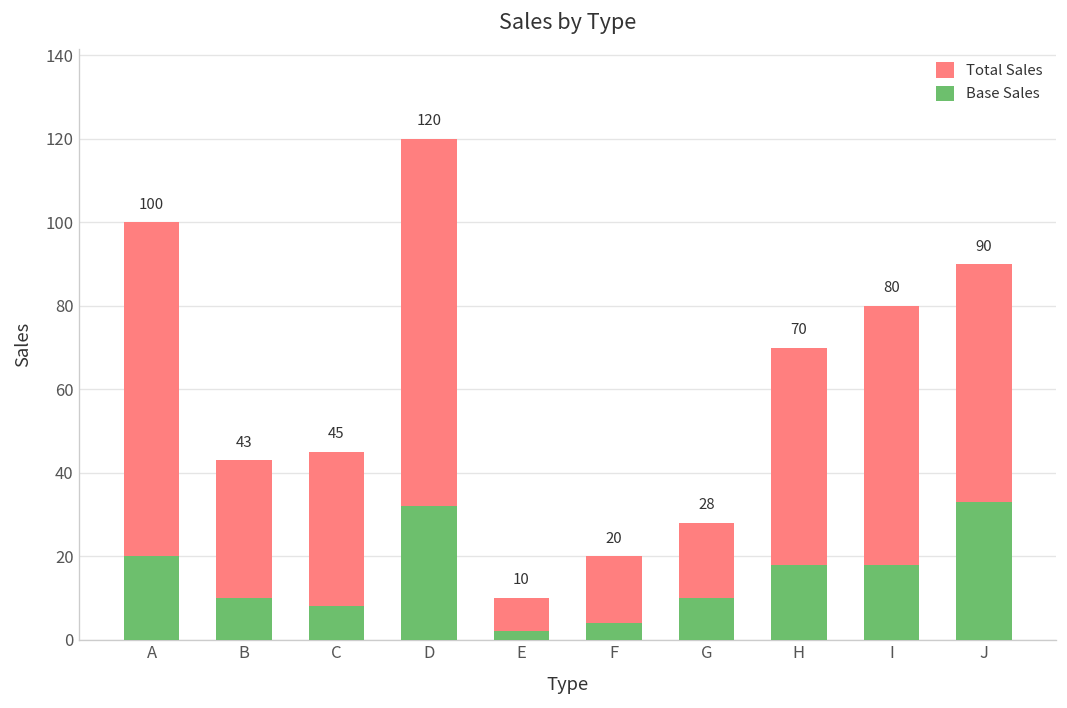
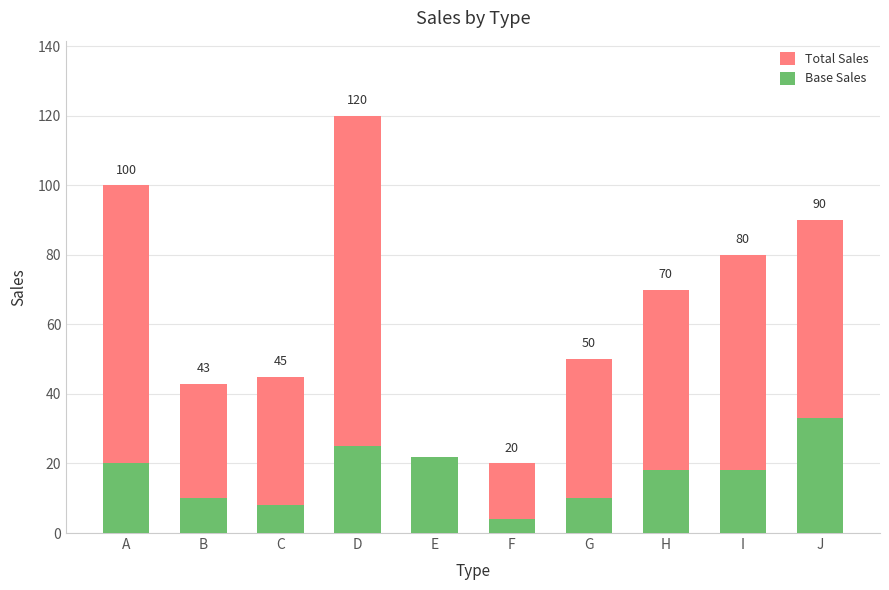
Base Sales, D: 32 -> 25
Base Sales, E: 2 -> 22
Total Sales, G: 28 -> 50
